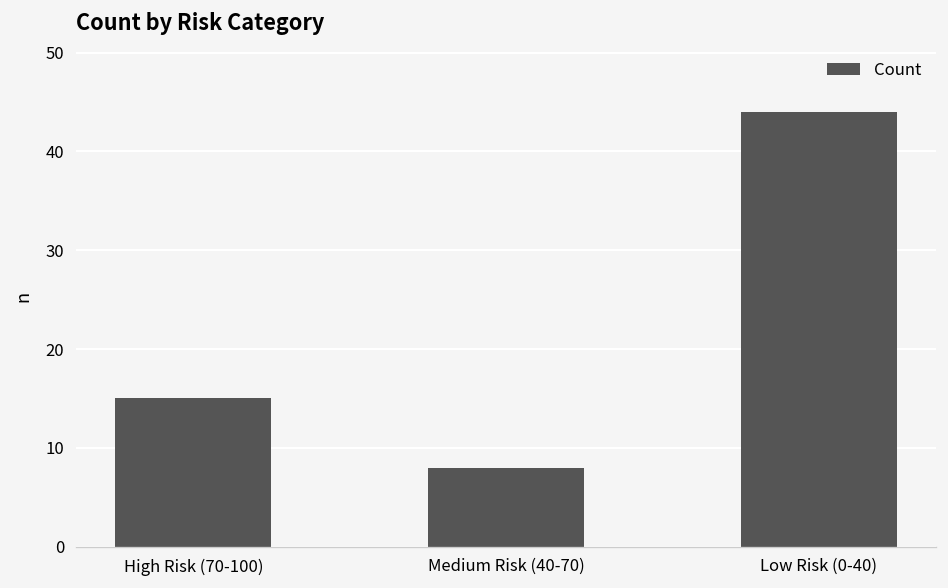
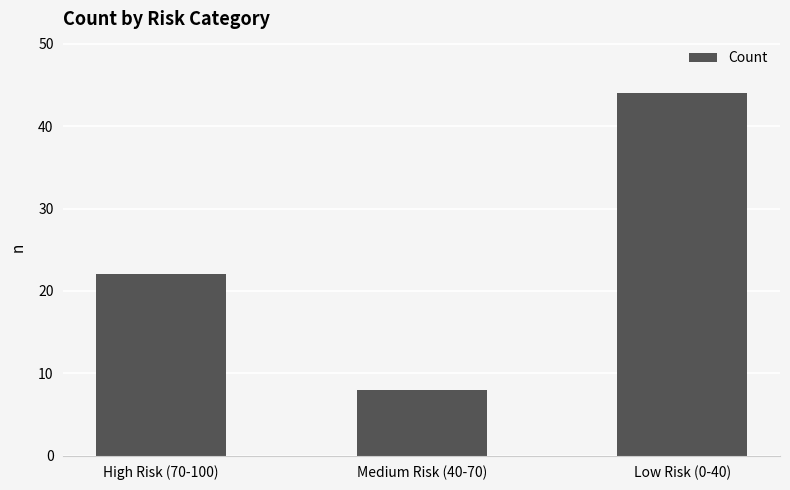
High Risk (70-100): 15 -> 22
